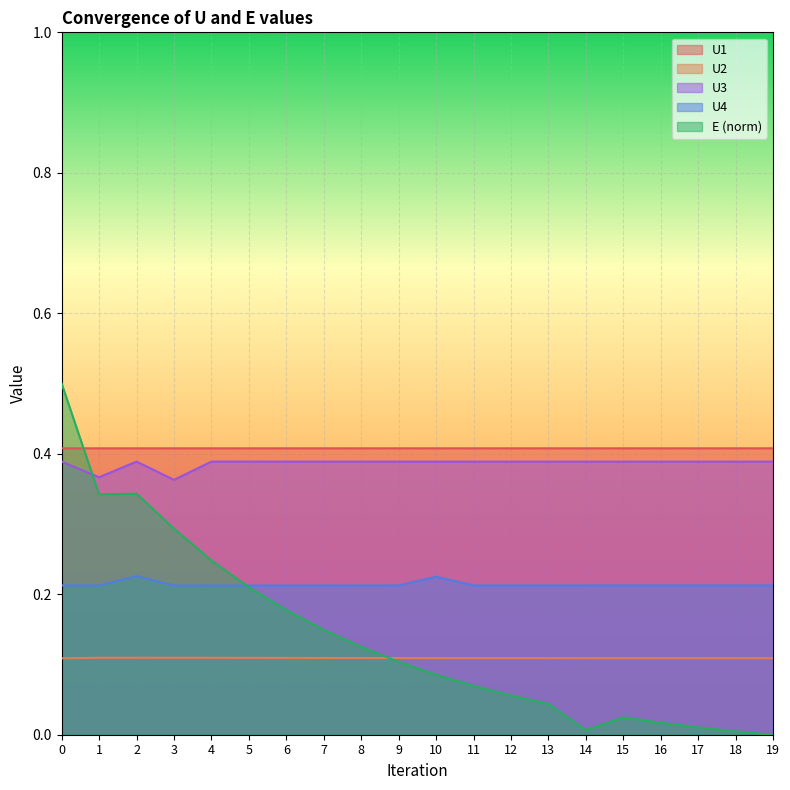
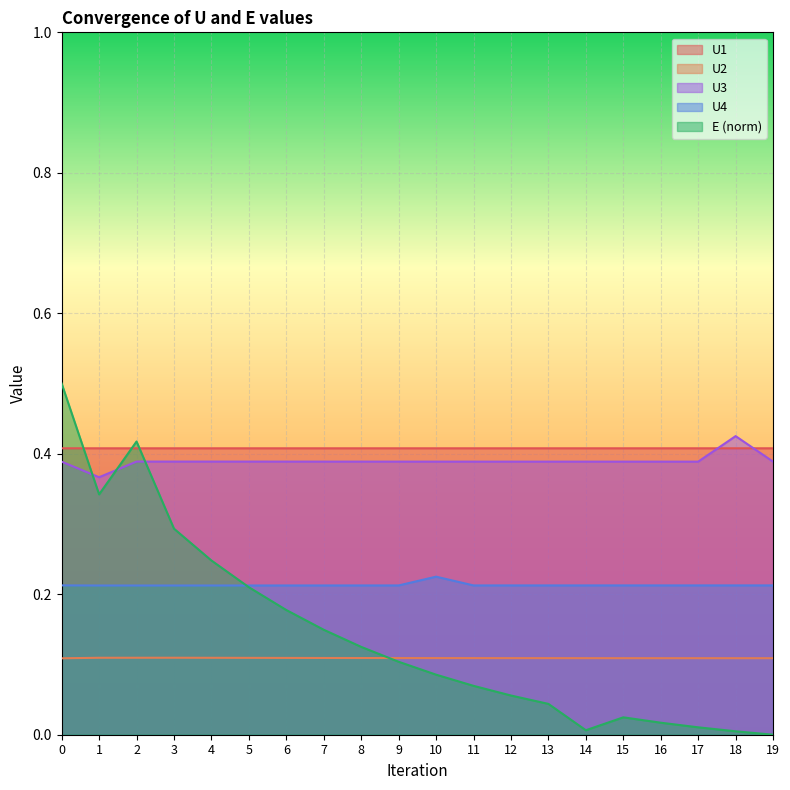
U4, 2: 0.23 -> 0.21
E (norm), 2: 0.34 -> 0.42
U3, 3: 0.36 -> 0.39
U3, 18: 0.39 -> 0.43
